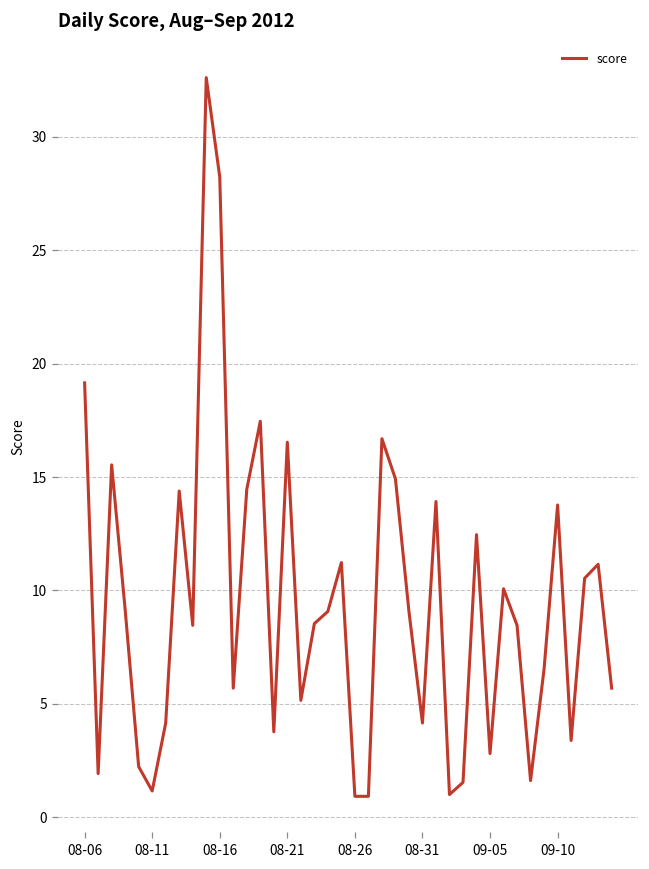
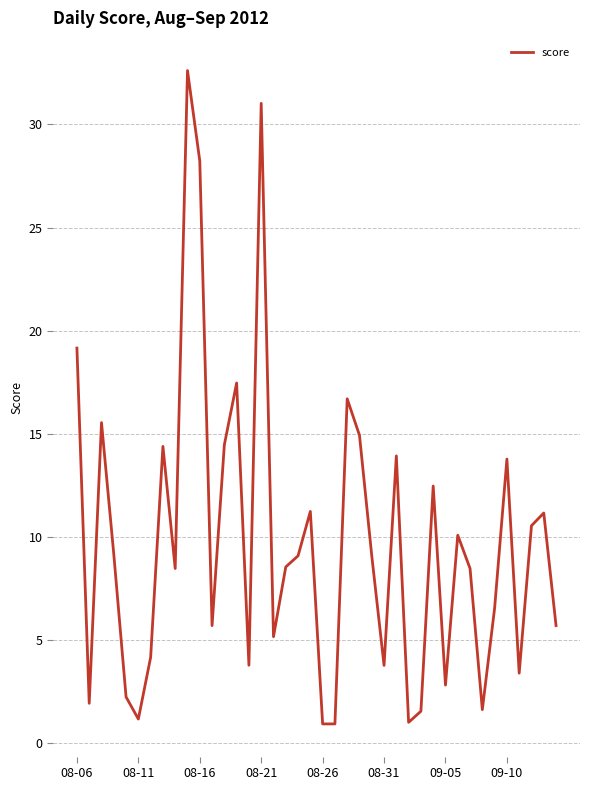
08-21: 16.5 -> 31.0
08-31: 4.2 -> 3.8
